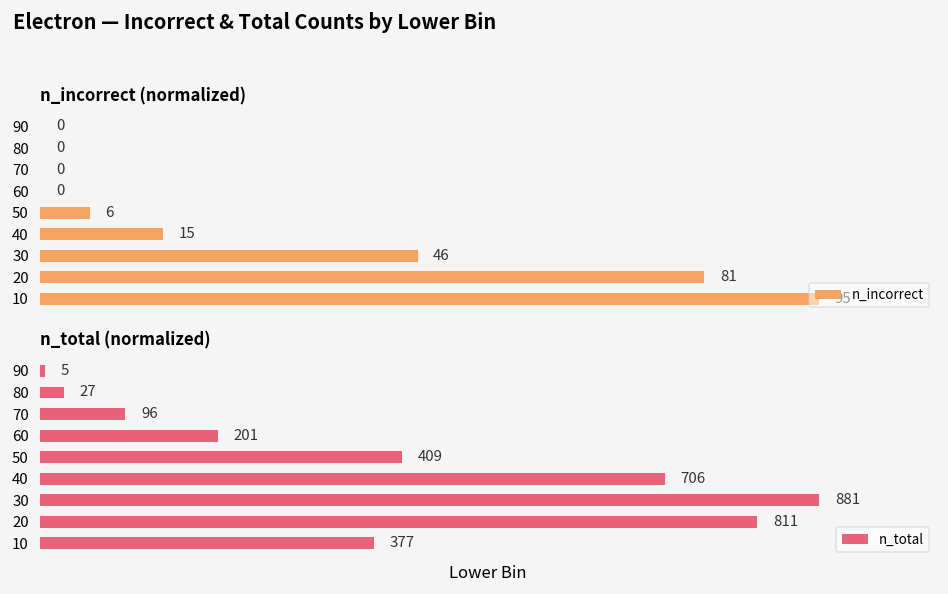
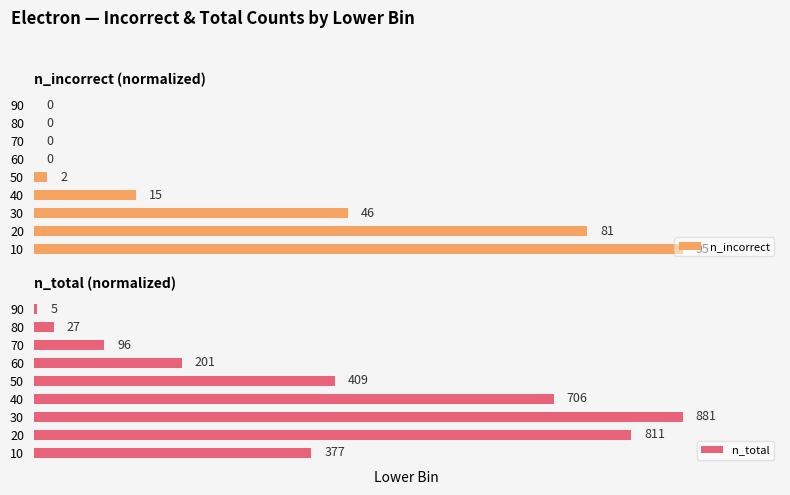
n_incorrect (normalized), 50: 6 -> 2
